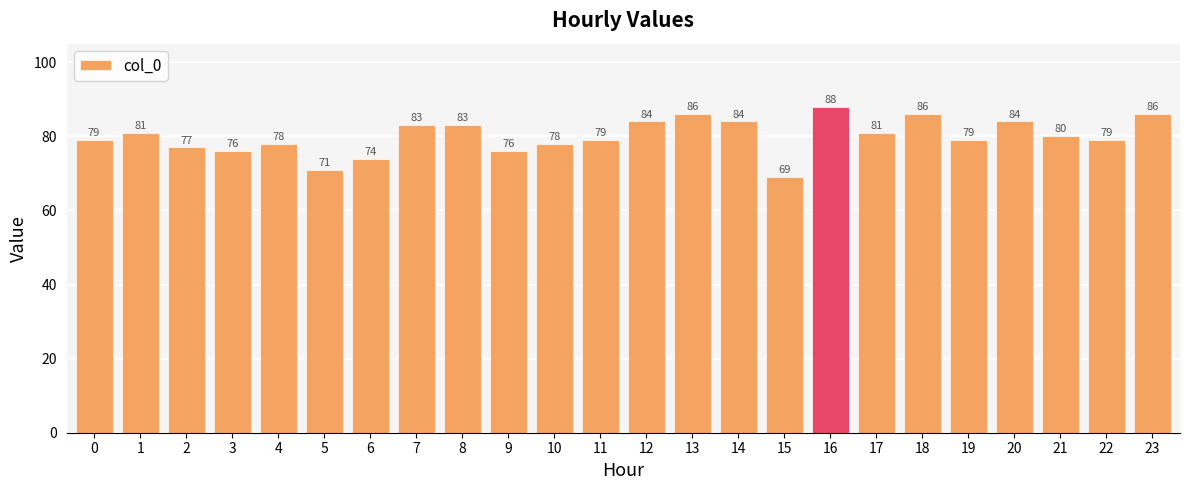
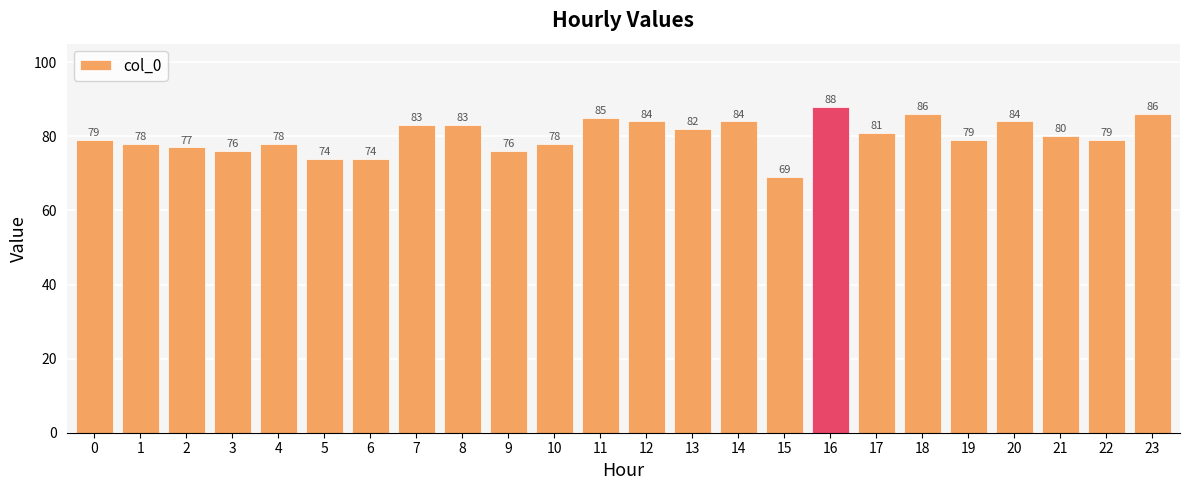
1: 81 -> 78
5: 71 -> 74
11: 79 -> 85
13: 86 -> 82
